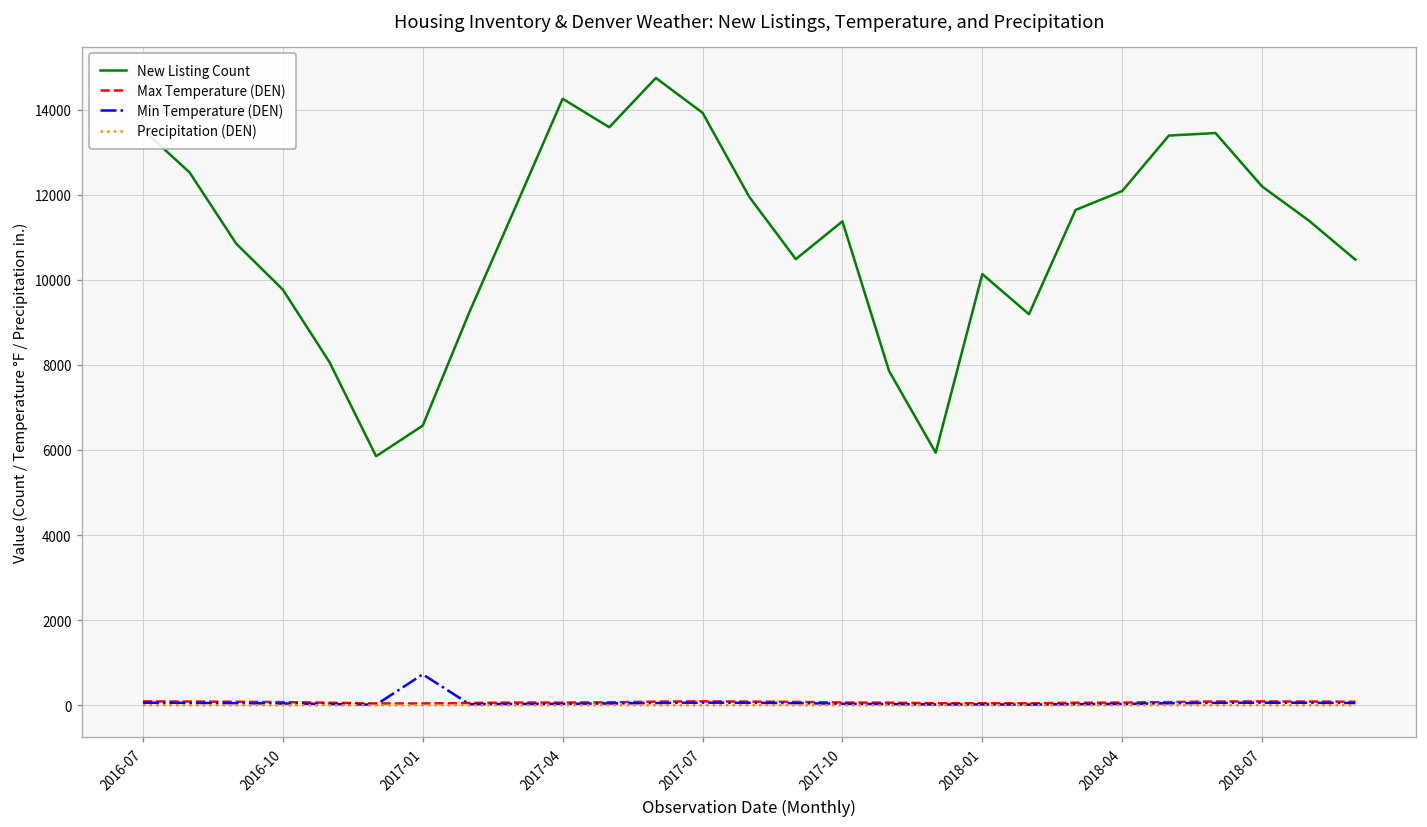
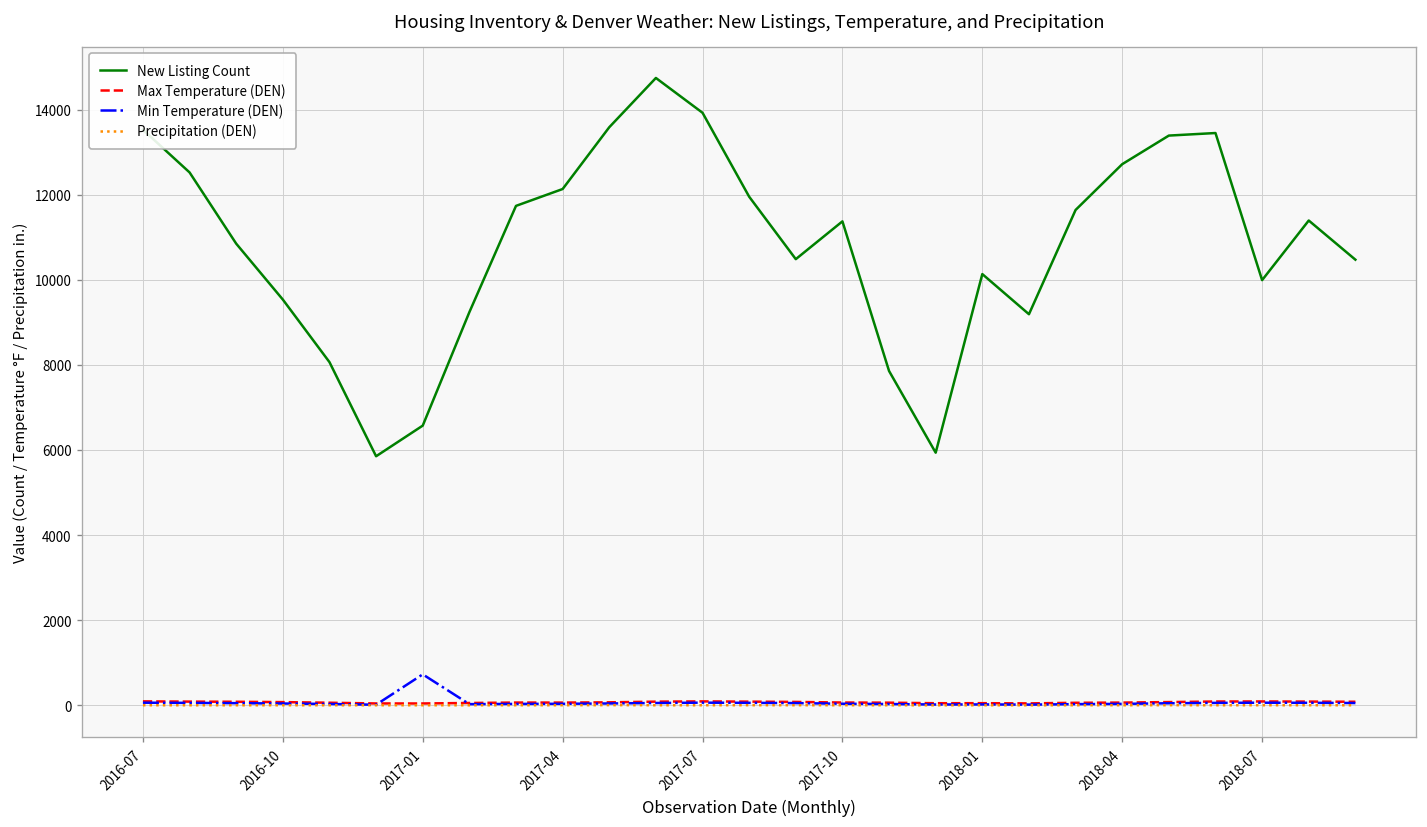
New Listing Count, 2016-10: 9800 -> 9500
New Listing Count, 2017-04: 14300 -> 12100
New Listing Count, 2018-04: 12100 -> 12700
New Listing Count, 2018-07: 12200 -> 10000
